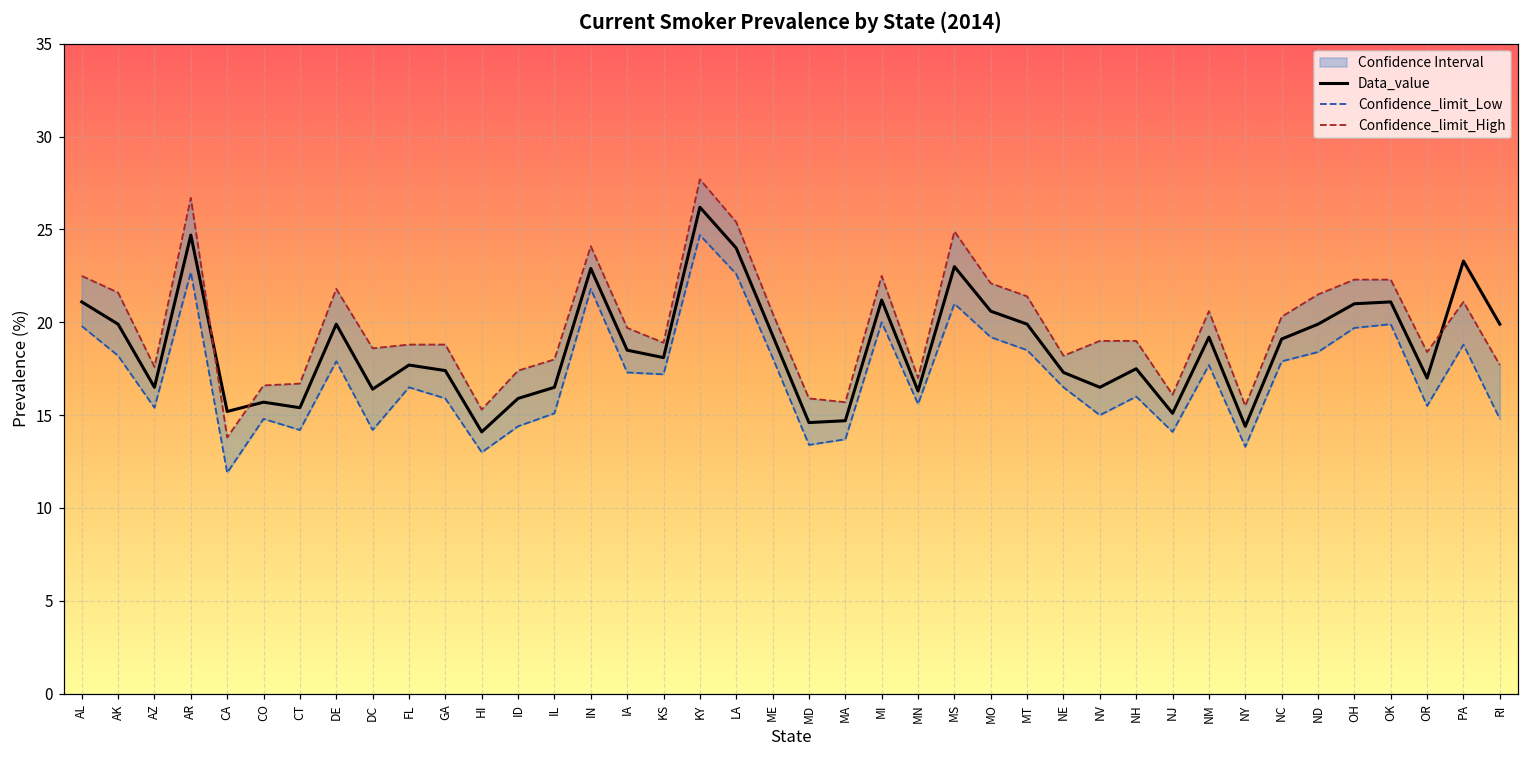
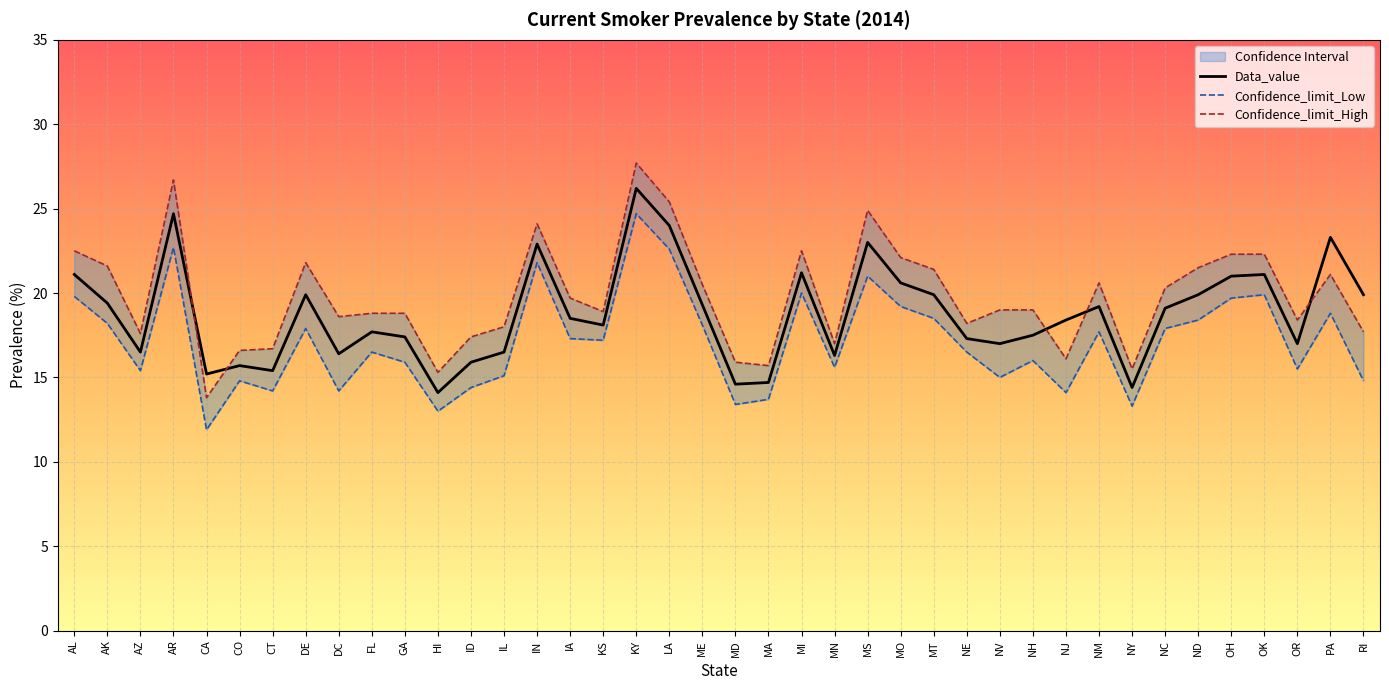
Data_value, AK: 19.9 -> 19.4
Data_value, NV: 16.5 -> 17.0
Data_value, NJ: 15.1 -> 18.4
